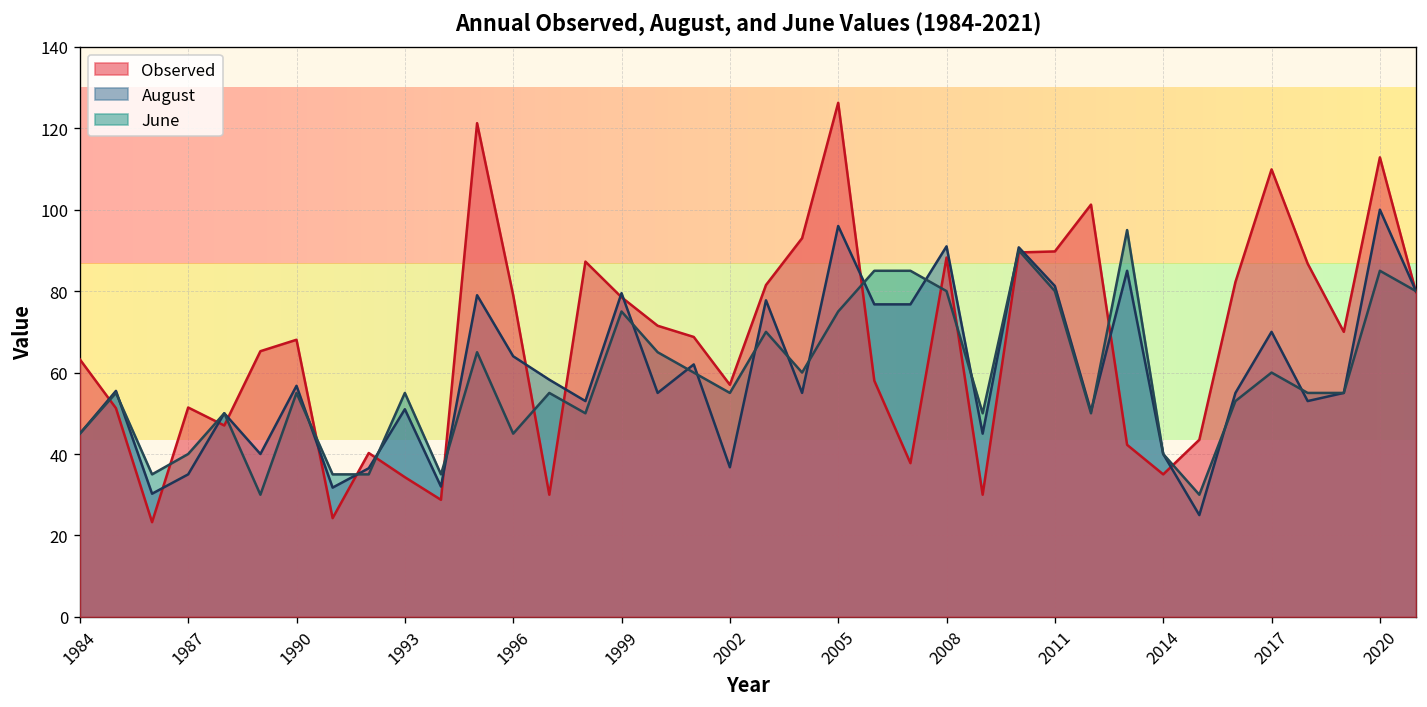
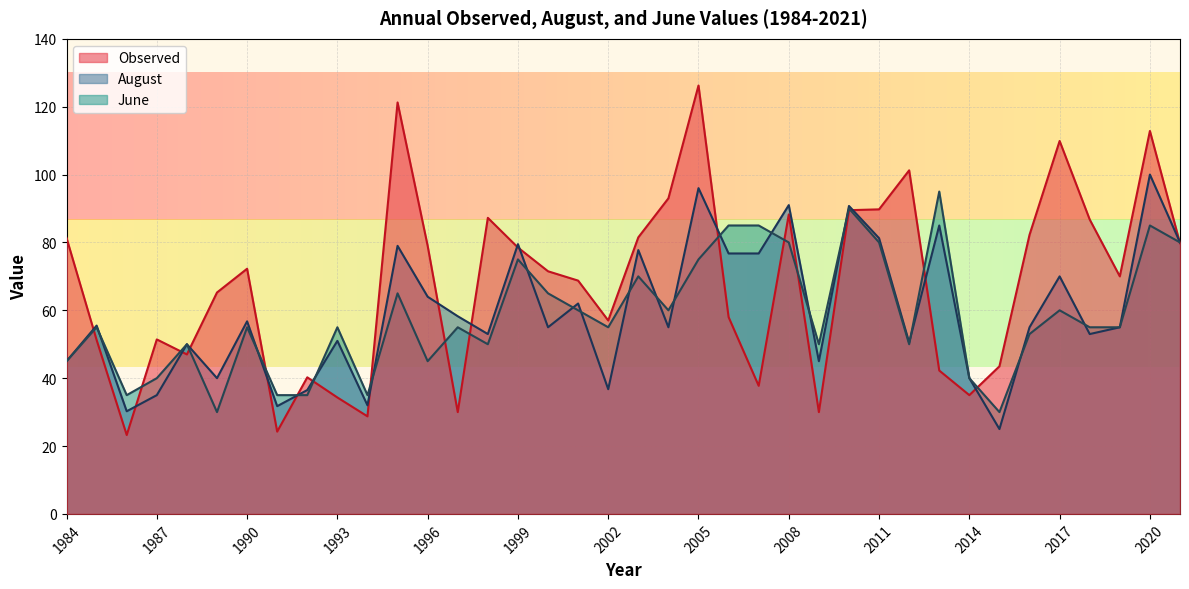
Observed, 1984: 63 -> 81
Observed, 1990: 68 -> 72
